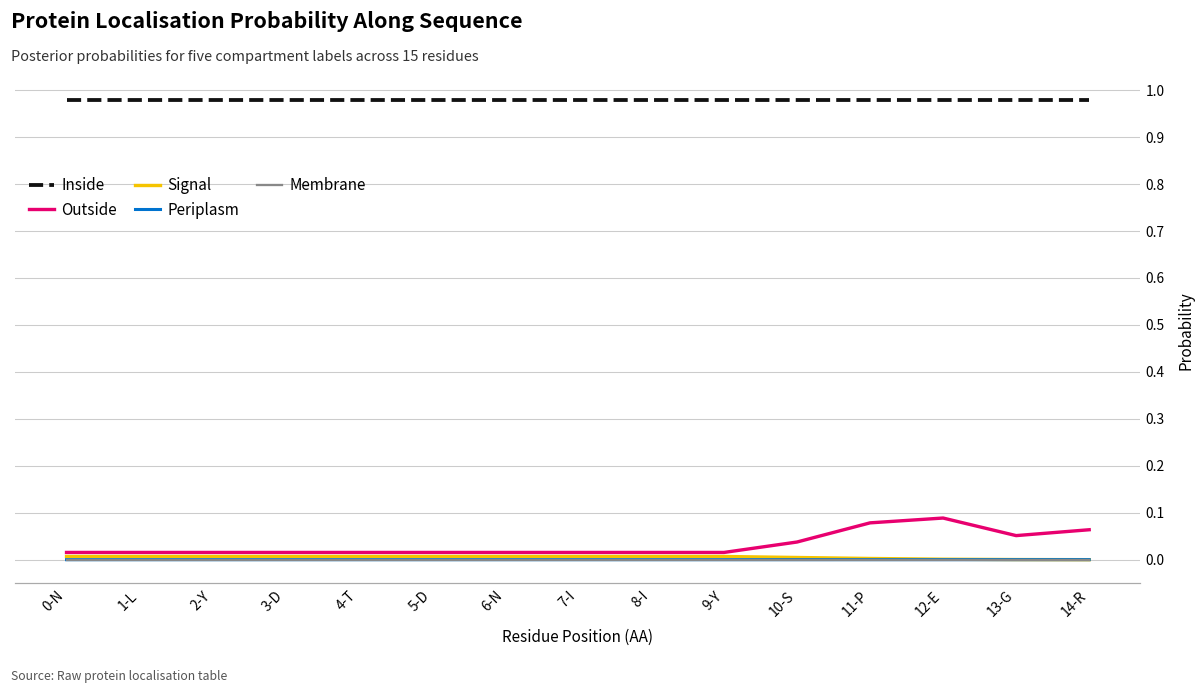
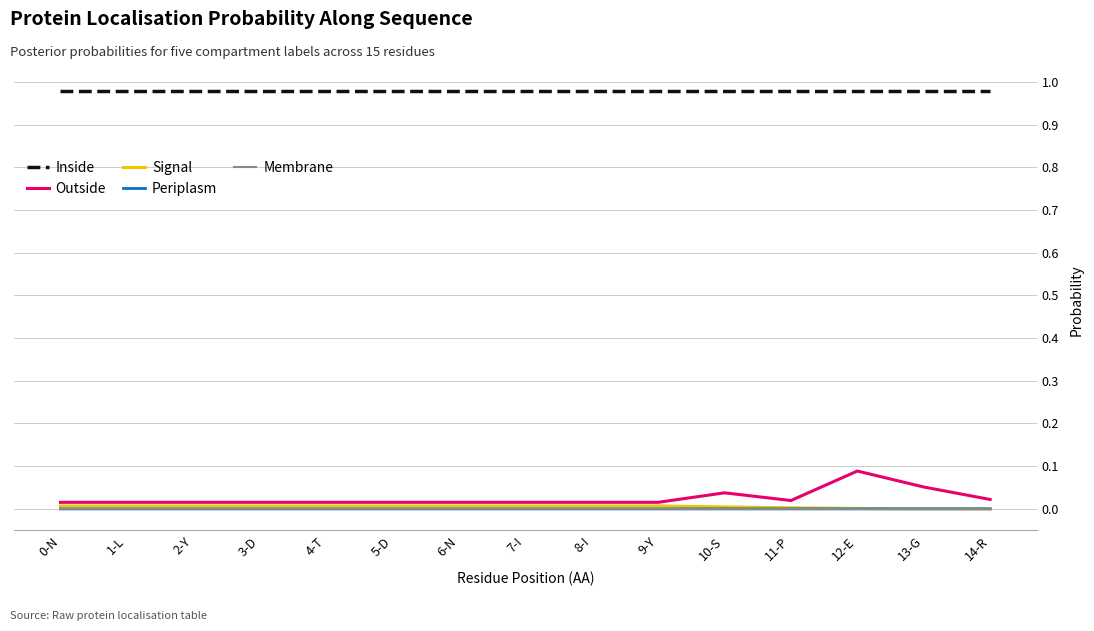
Outside, 11-P: 0.08 -> 0.02
Outside, 14-R: 0.06 -> 0.02
